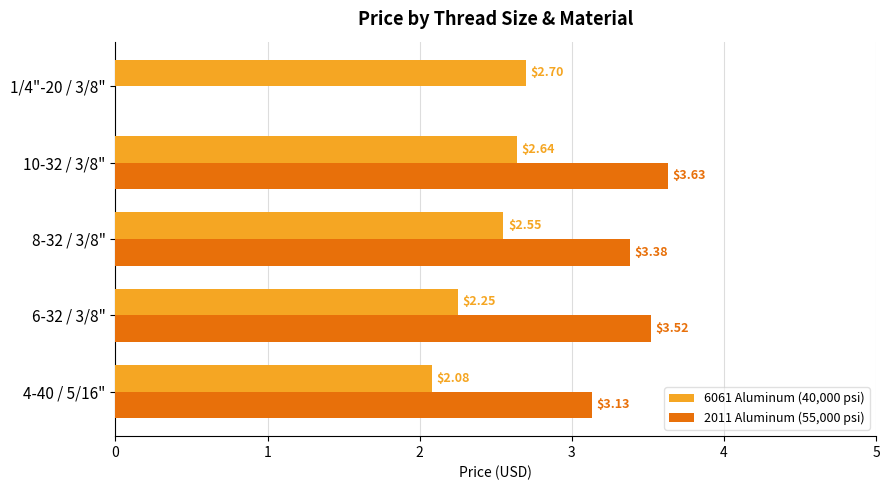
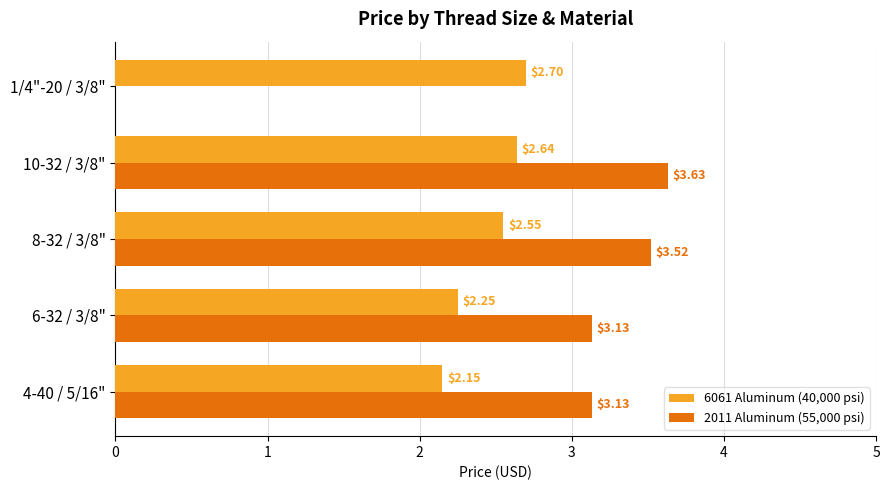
2011 Aluminum (55,000 psi), 8-32 / 3/8": $3.38 -> $3.52
2011 Aluminum (55,000 psi), 6-32 / 3/8": $3.52 -> $3.13
6061 Aluminum (40,000 psi), 4-40 / 5/16": $2.08 -> $2.15
